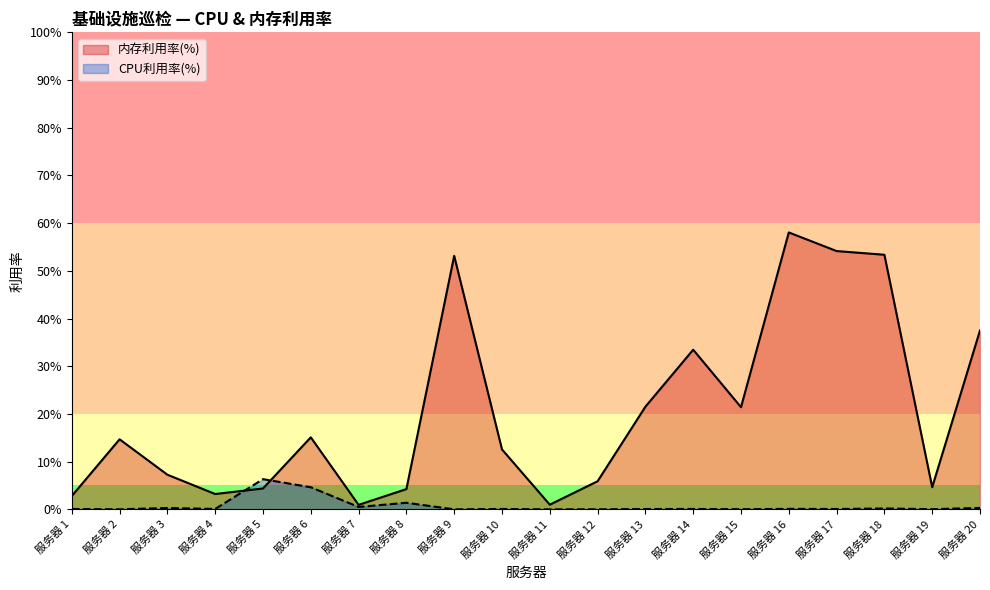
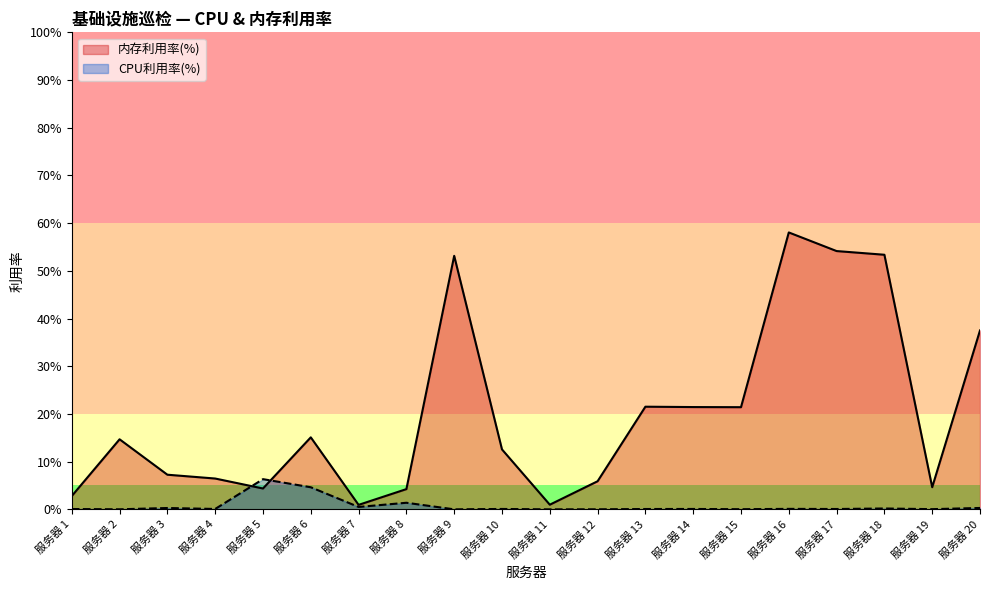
内存利用率(%), 服务器 4: 3% -> 6%
内存利用率(%), 服务器 14: 33% -> 21%
